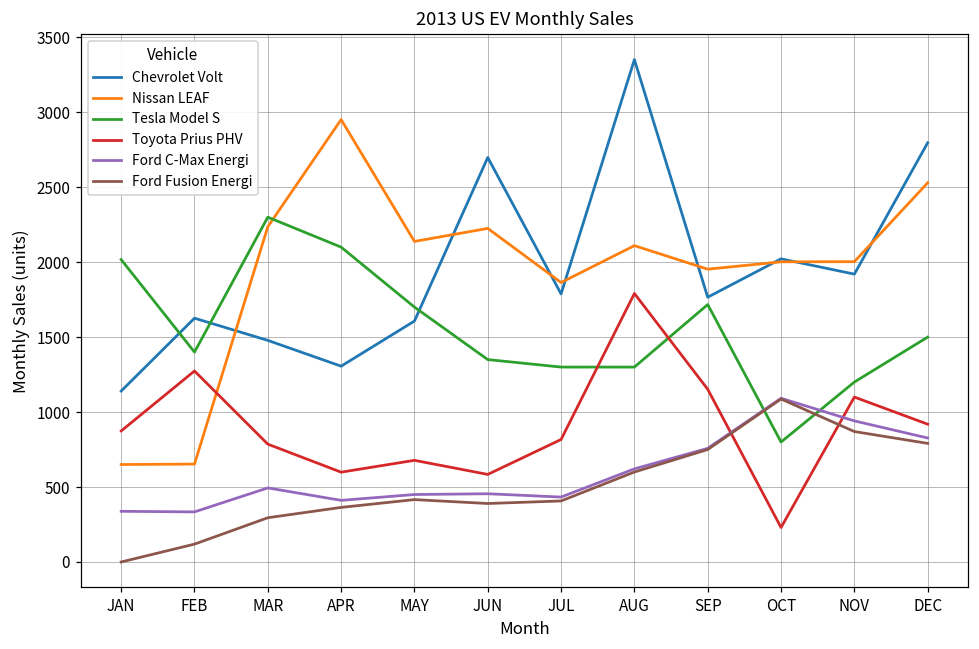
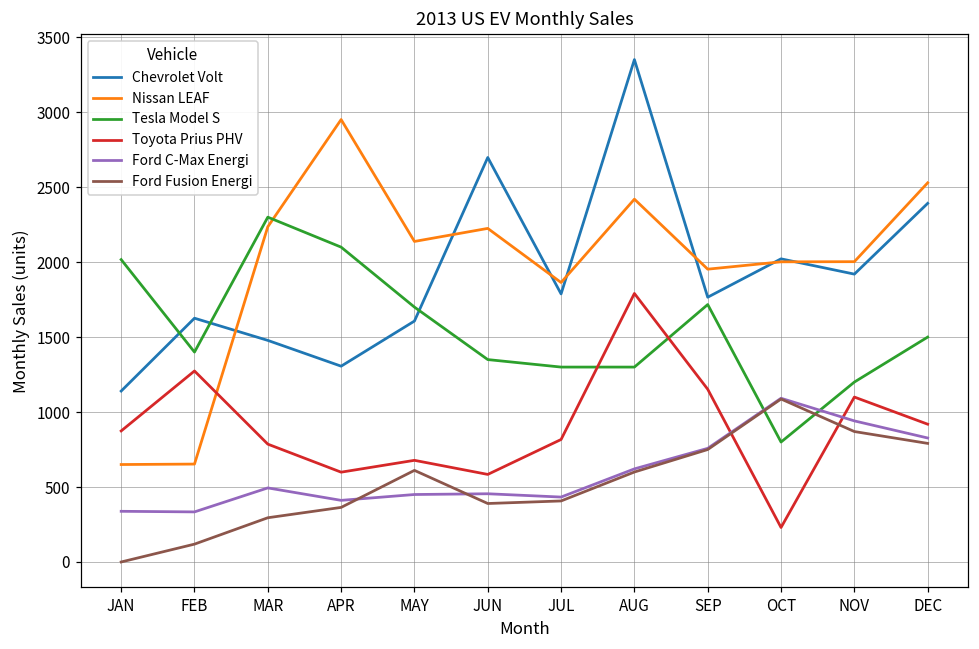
Ford Fusion Energi, MAY: 420 -> 610
Nissan LEAF, AUG: 2110 -> 2420
Chevrolet Volt, DEC: 2800 -> 2390
